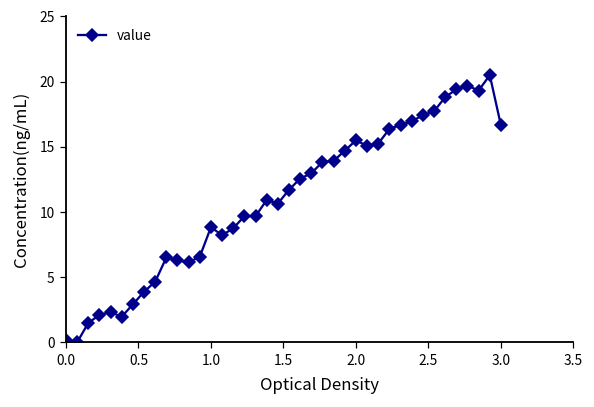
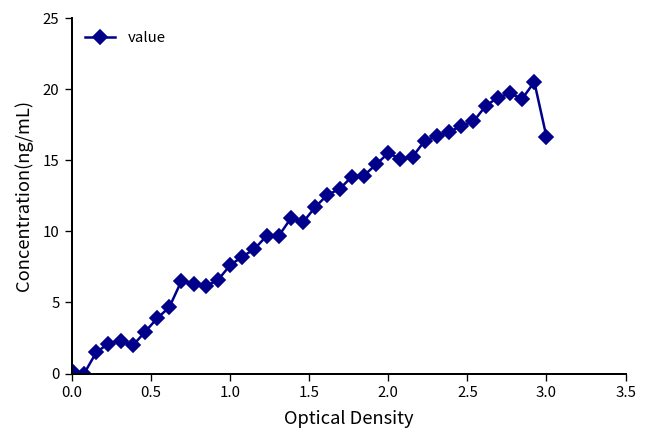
1.0: 8.8 -> 7.6
